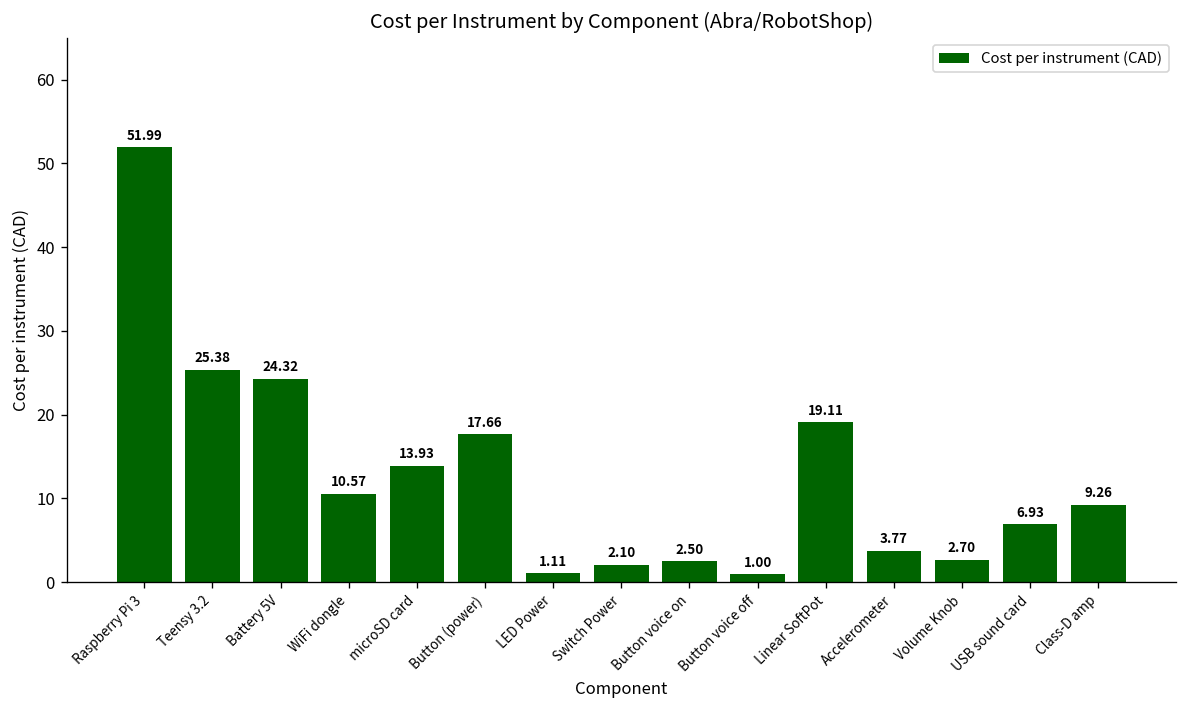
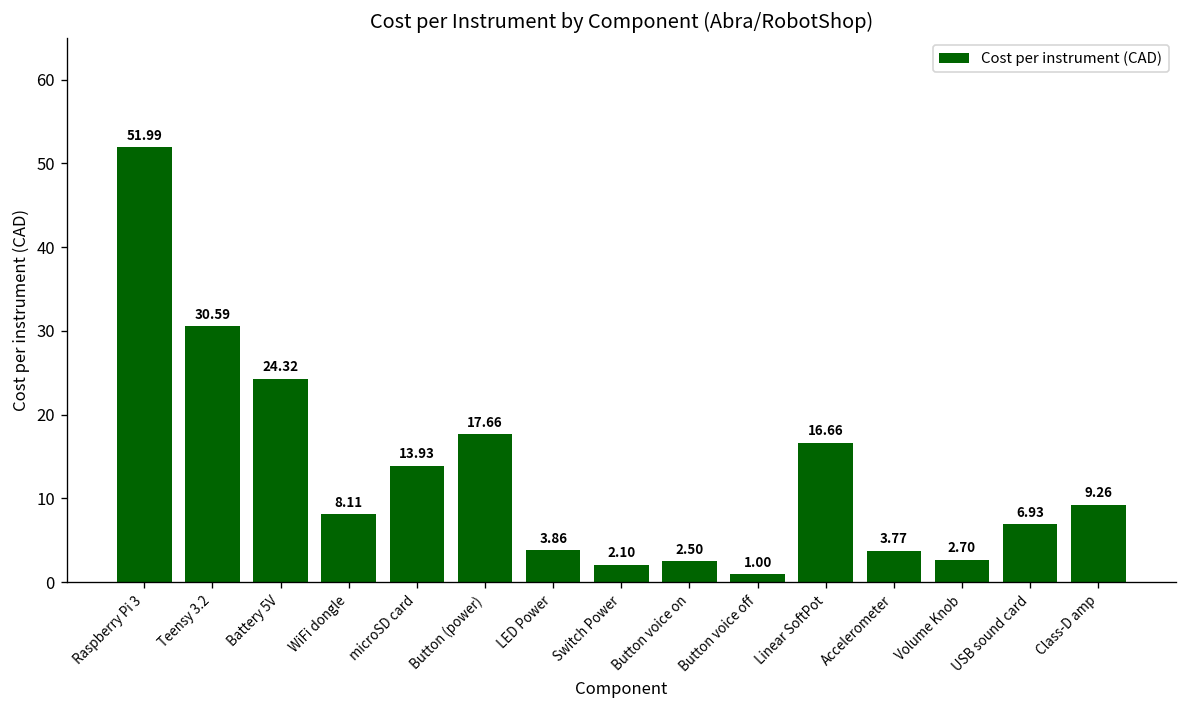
Teensy 3.2: 25.38 -> 30.59
WiFi dongle: 10.57 -> 8.11
LED Power: 1.11 -> 3.86
Linear SoftPot: 19.11 -> 16.66
